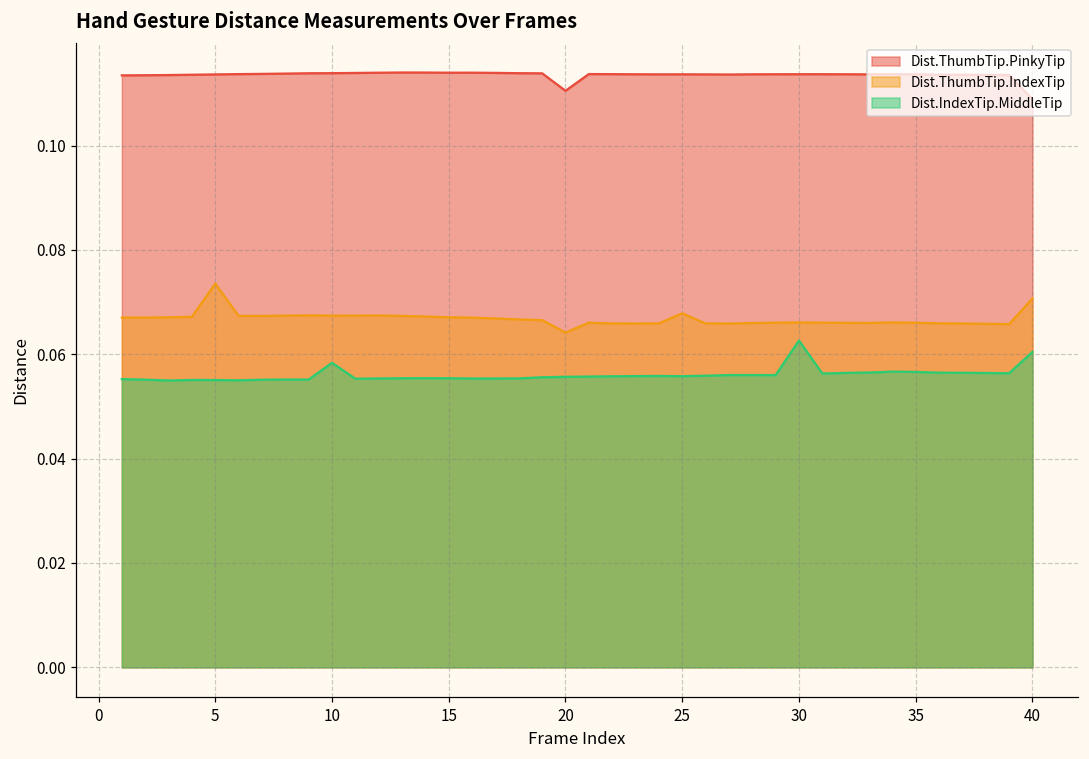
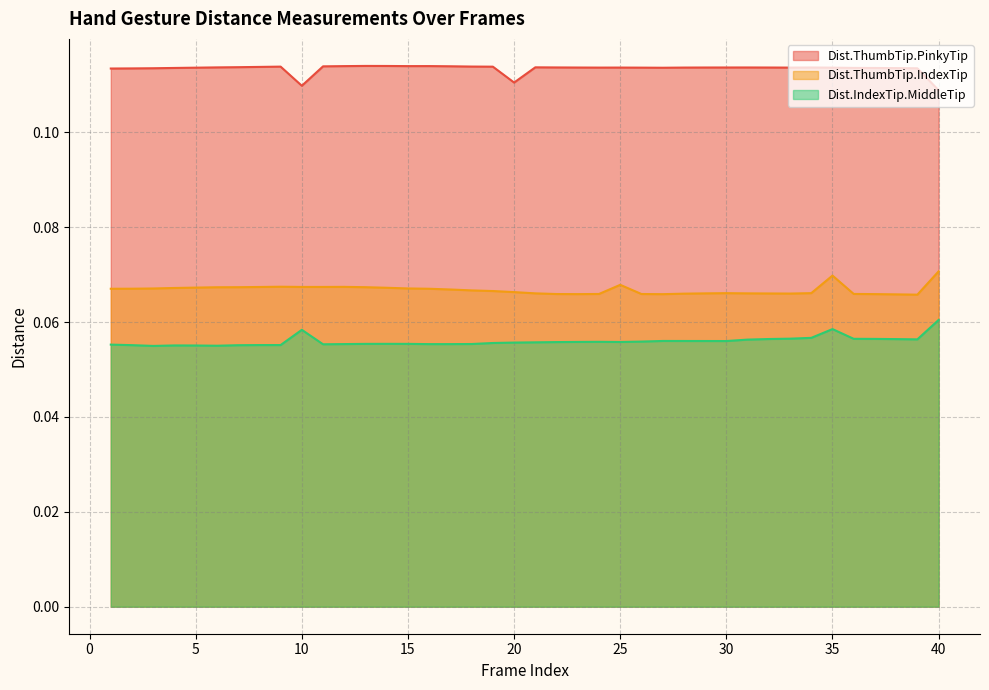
Dist.ThumbTip.IndexTip, 5: 0.074 -> 0.067
Dist.ThumbTip.PinkyTip, 10: 0.114 -> 0.110
Dist.ThumbTip.IndexTip, 20: 0.064 -> 0.066
Dist.IndexTip.MiddleTip, 30: 0.063 -> 0.056
Dist.ThumbTip.IndexTip, 35: 0.066 -> 0.070
Dist.IndexTip.MiddleTip, 35: 0.057 -> 0.059
